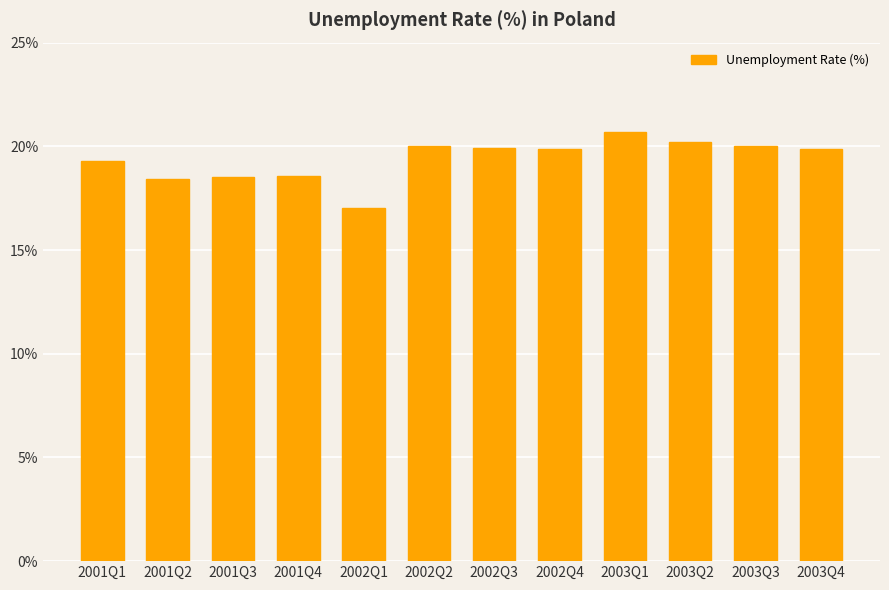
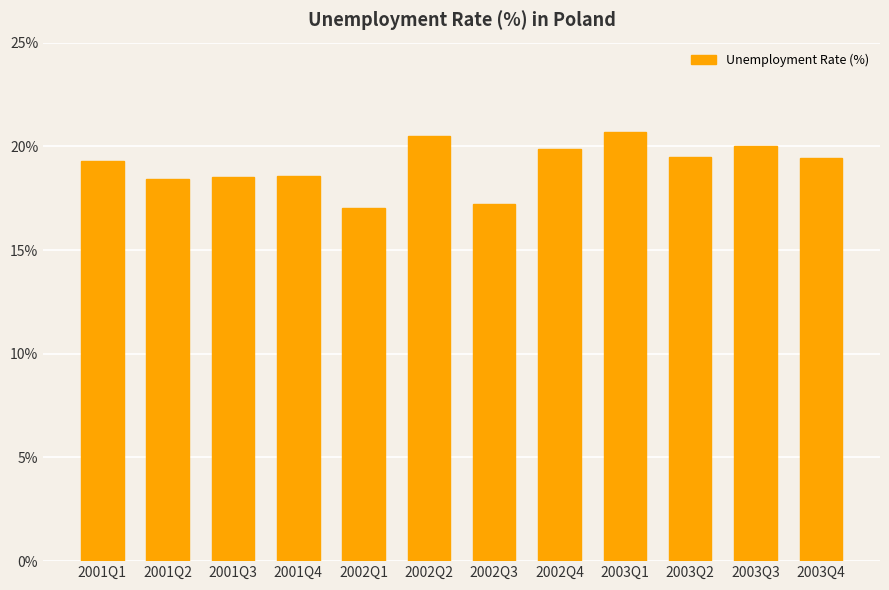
2002Q2: 20.0% -> 20.5%
2002Q3: 19.9% -> 17.2%
2003Q2: 20.2% -> 19.5%
2003Q4: 19.9% -> 19.4%
